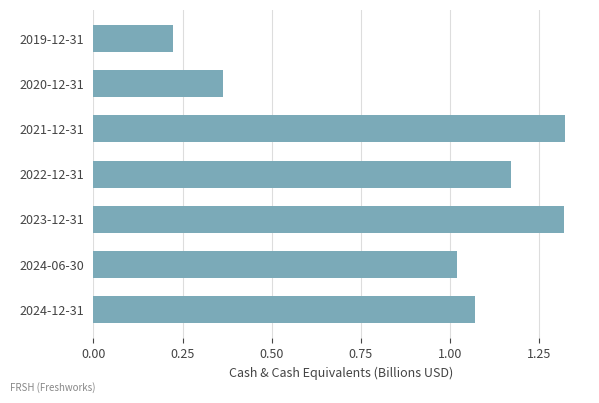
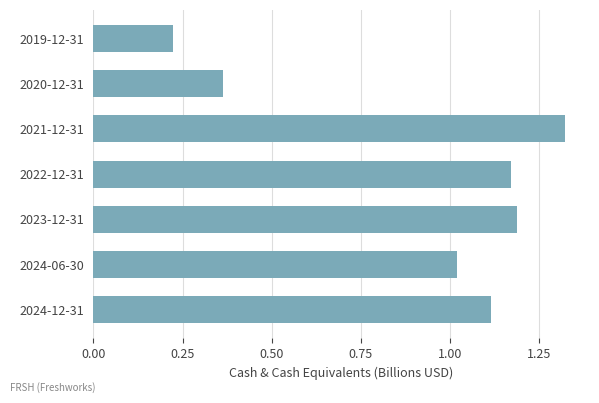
2023-12-31: 1.32 -> 1.19
2024-12-31: 1.07 -> 1.11
